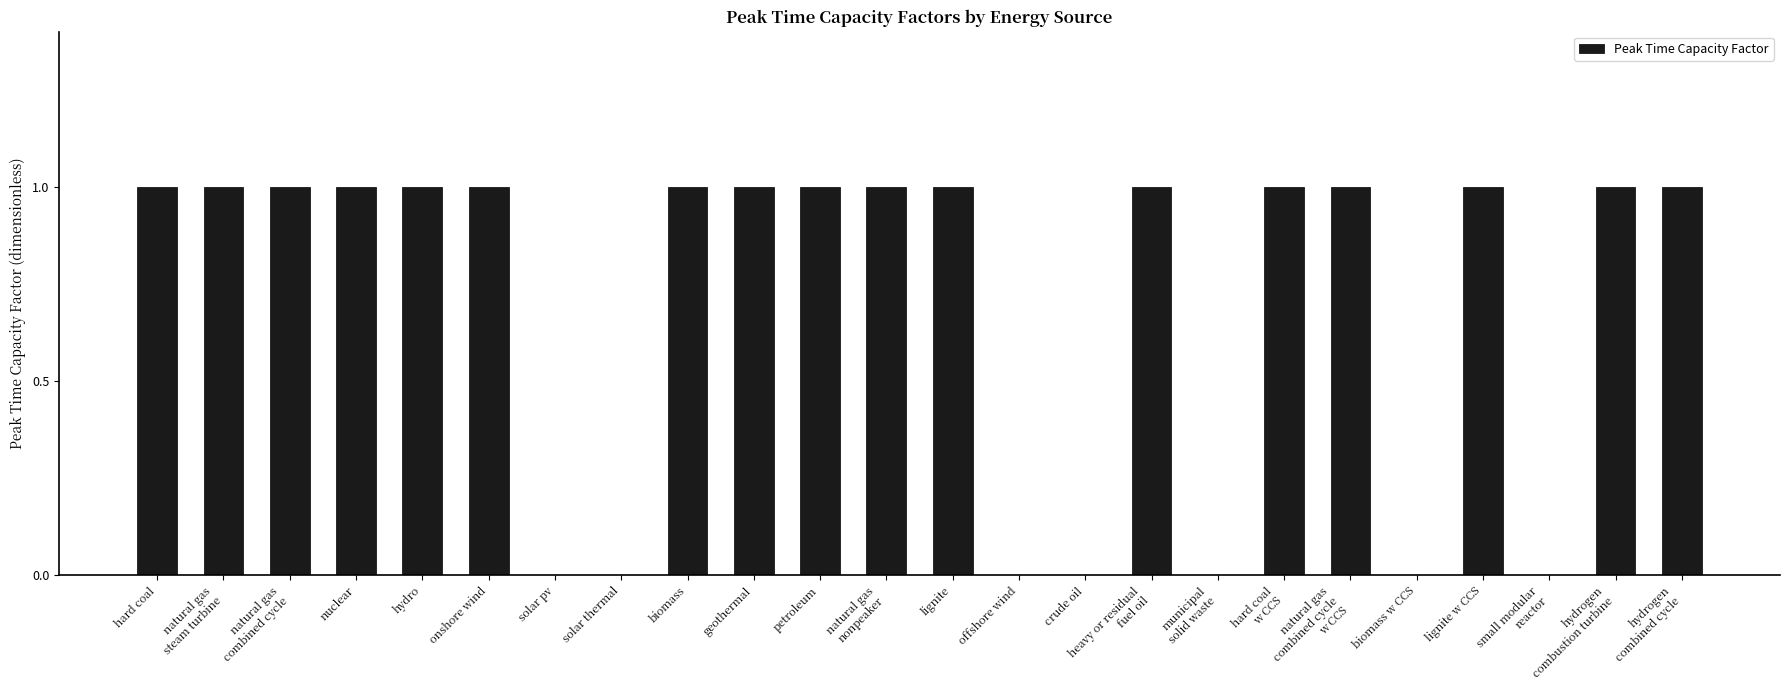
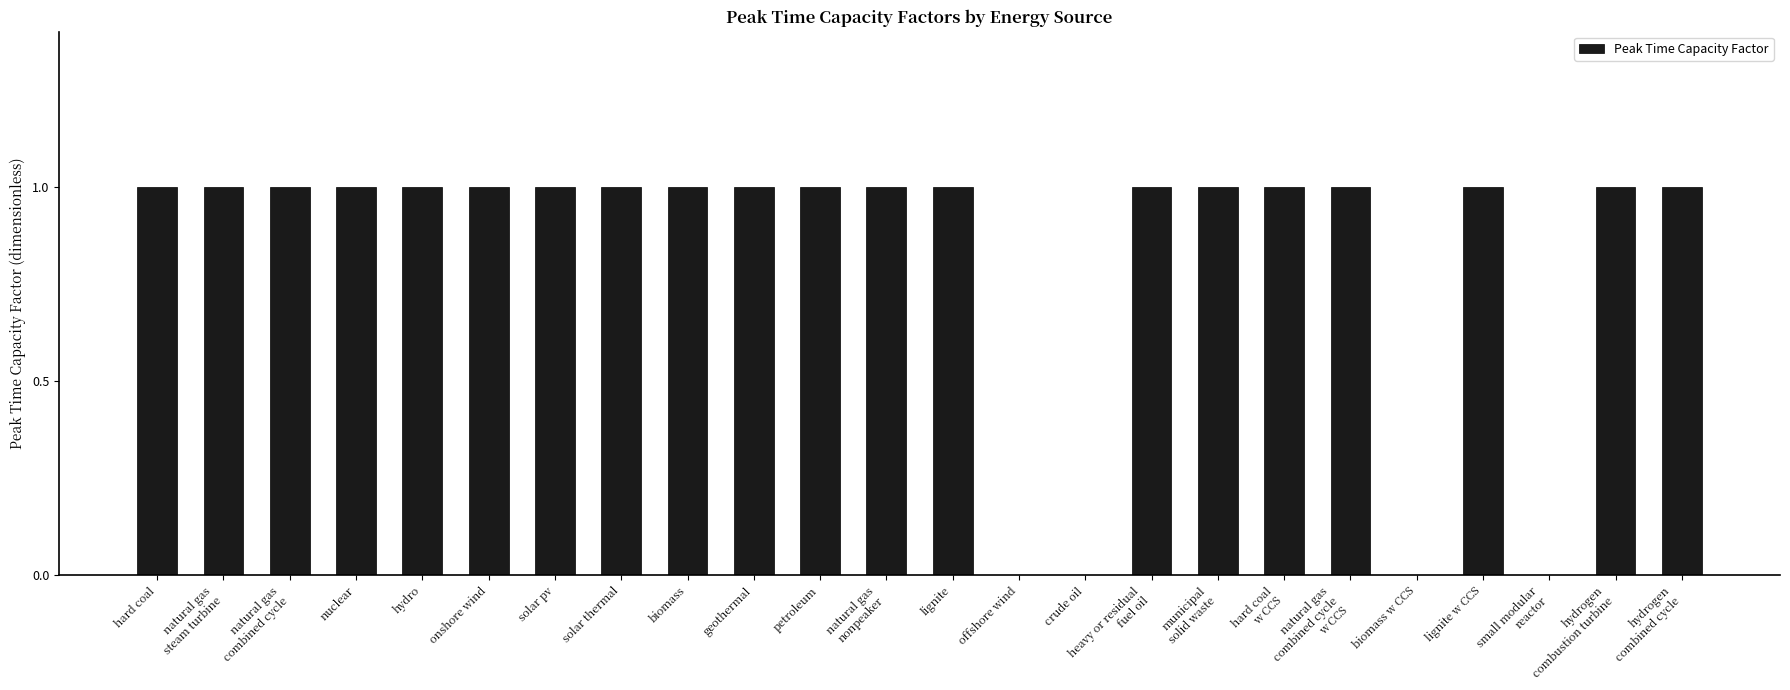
solar pv: 0 -> 1
solar thermal: 0 -> 1
municipal solid waste: 0 -> 1
